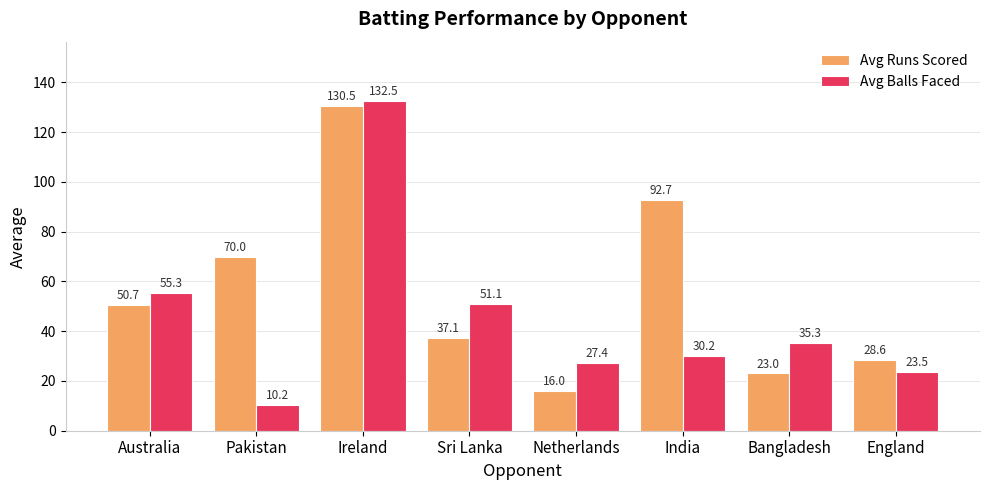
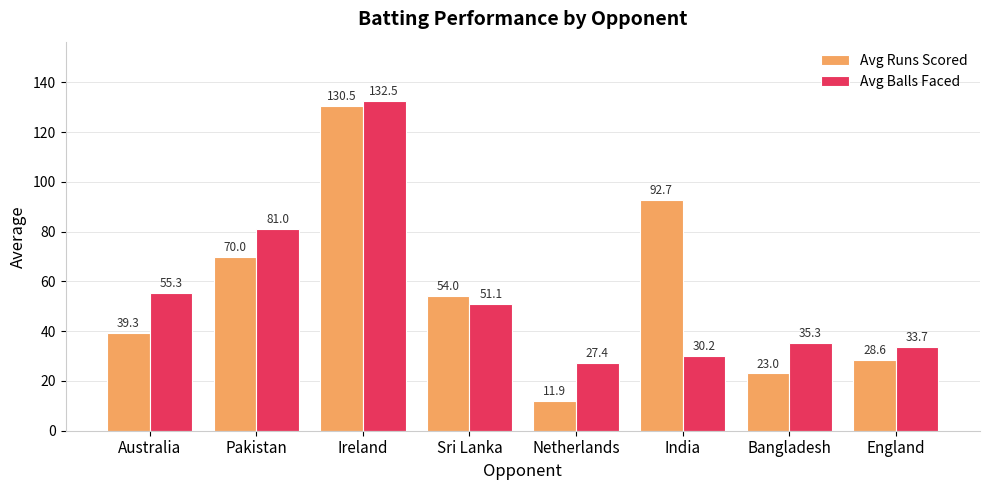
Avg Runs Scored, Australia: 50.7 -> 39.3
Avg Balls Faced, Pakistan: 10.2 -> 81.0
Avg Runs Scored, Sri Lanka: 37.1 -> 54.0
Avg Runs Scored, Netherlands: 16.0 -> 11.9
Avg Balls Faced, England: 23.5 -> 33.7
